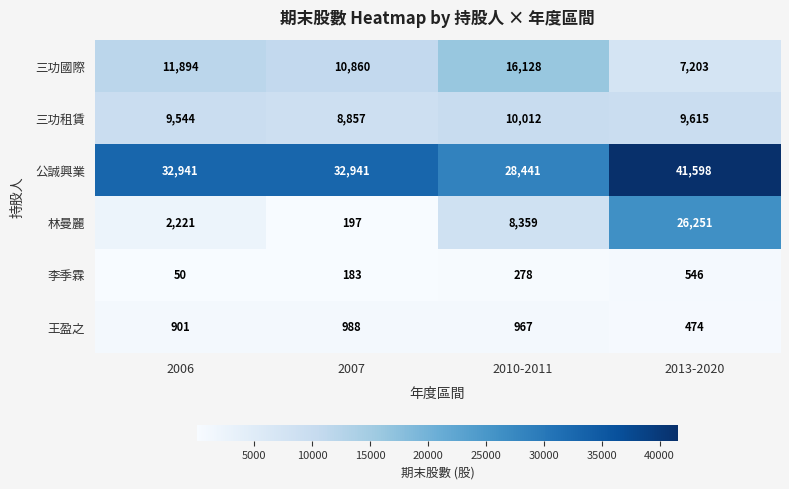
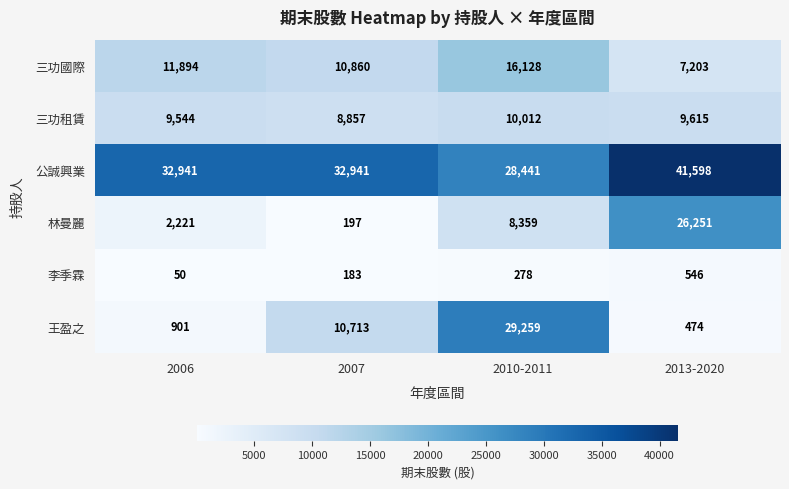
王盈之, 2007: 988 -> 10,713
王盈之, 2010-2011: 967 -> 29,259
